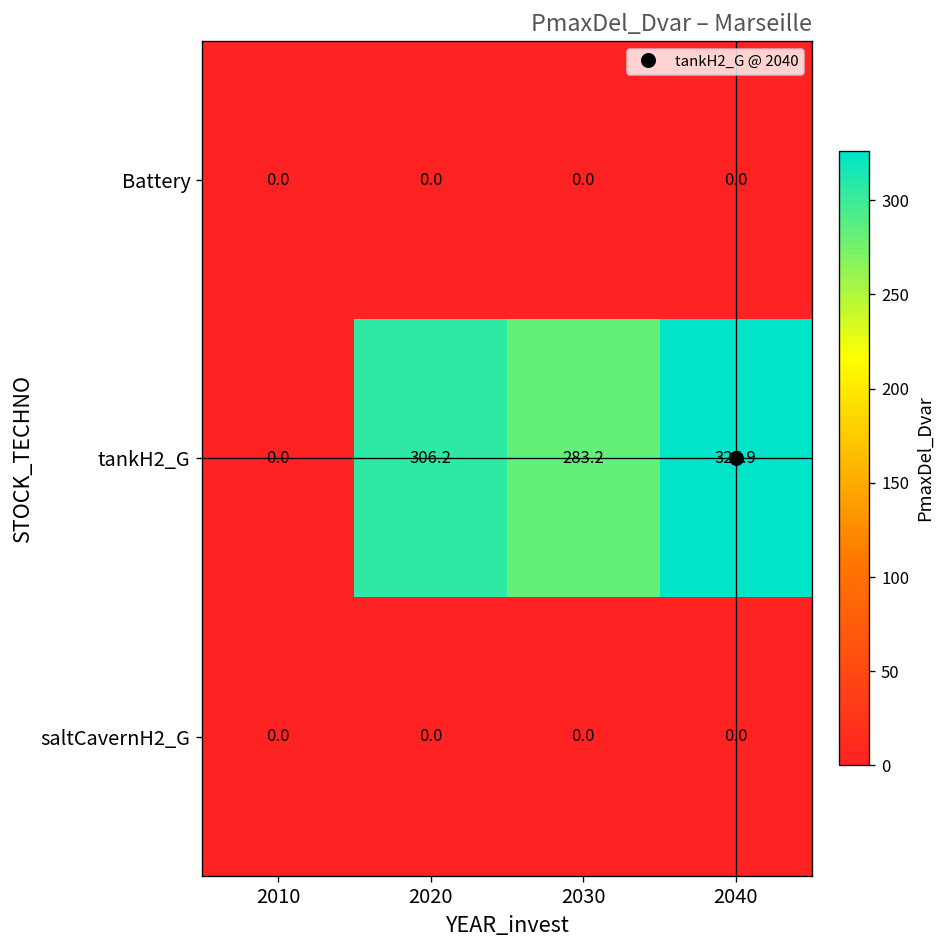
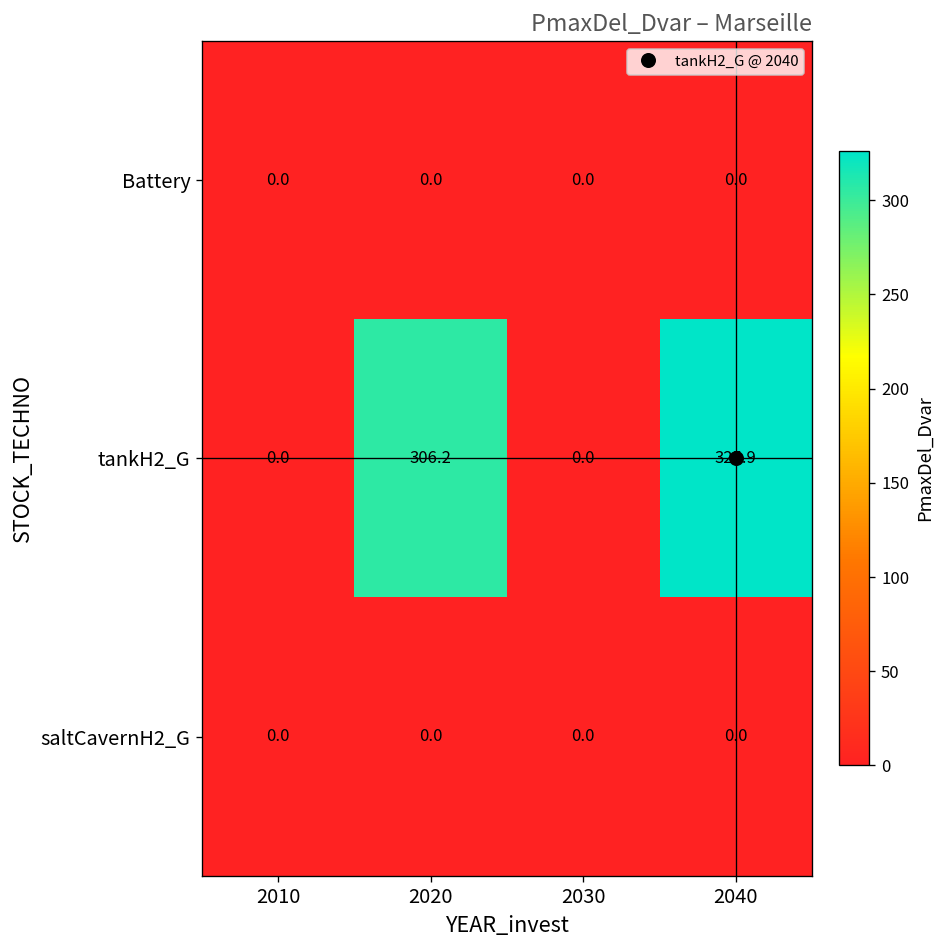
tankH2_G, 2030: 283.2 -> 0.0
